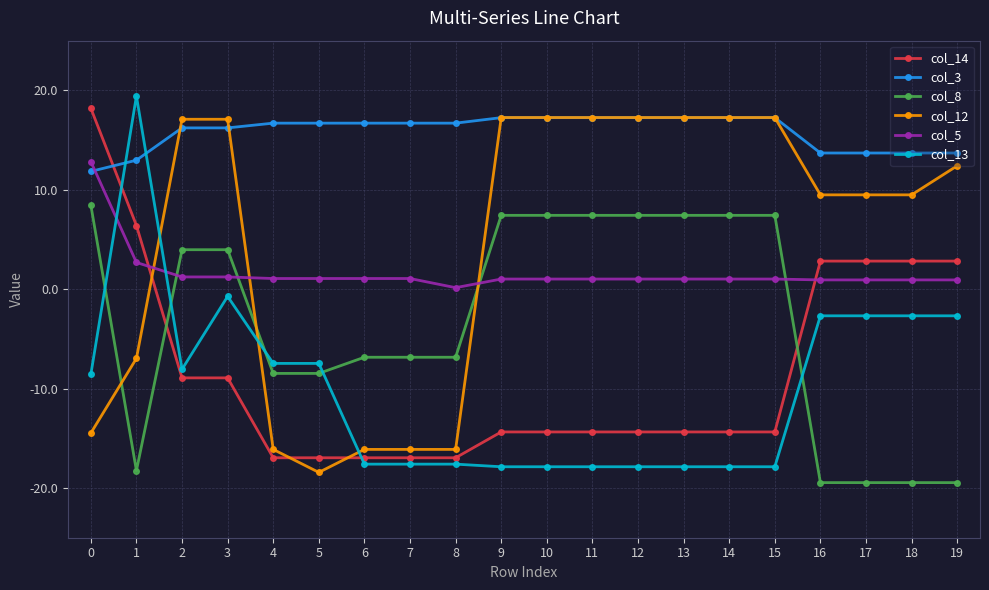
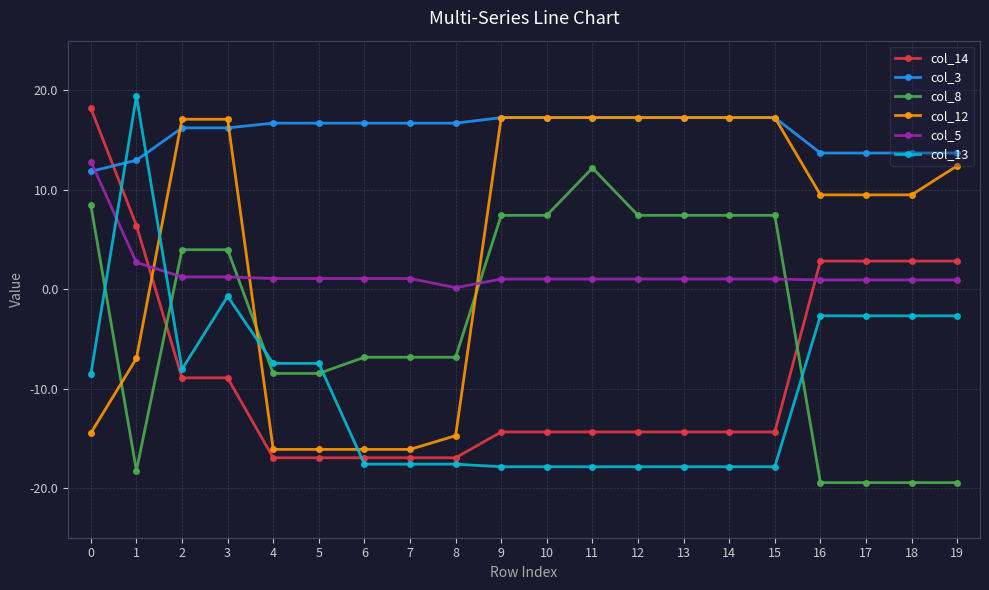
col_12, 5: -18 -> -16
col_12, 8: -16 -> -15
col_8, 11: 7 -> 12
